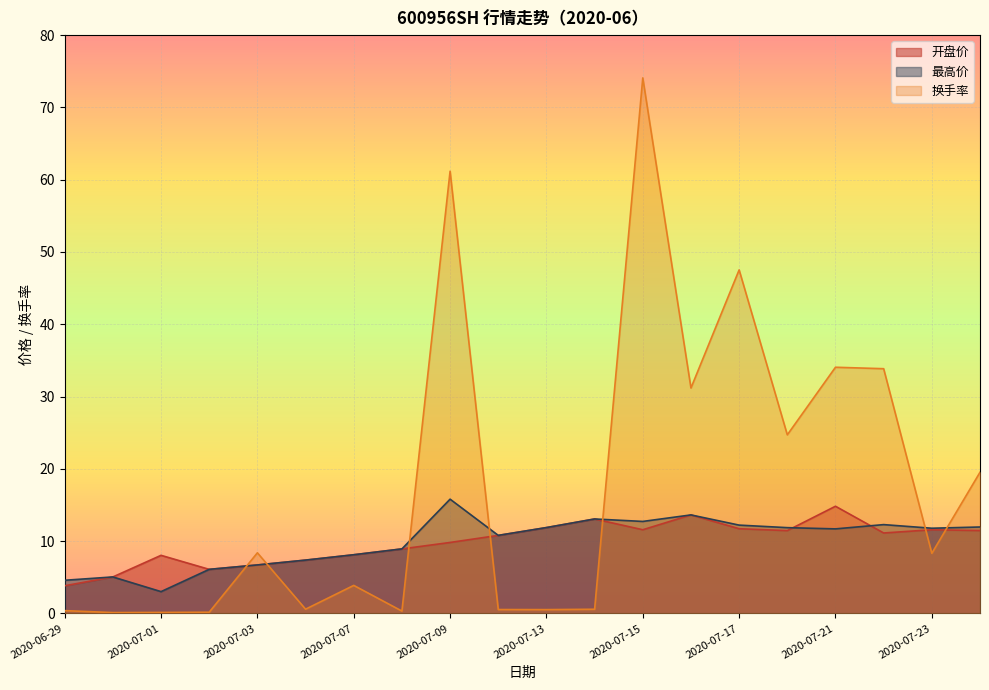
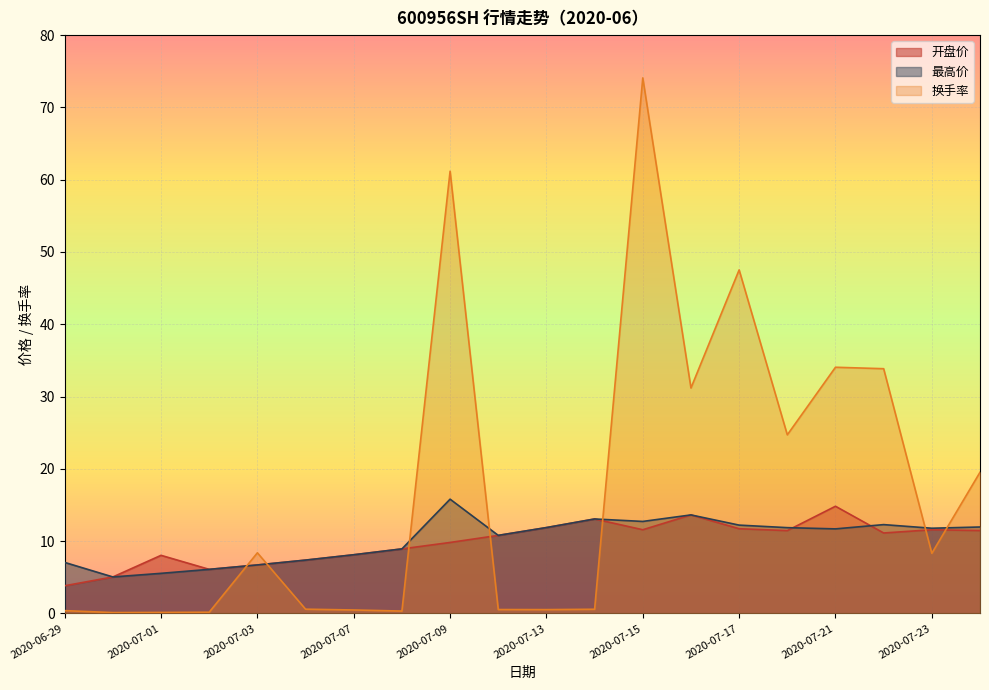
最高价, 2020-06-29: 5 -> 7
最高价, 2020-07-01: 3 -> 6
换手率, 2020-07-07: 4 -> 0
